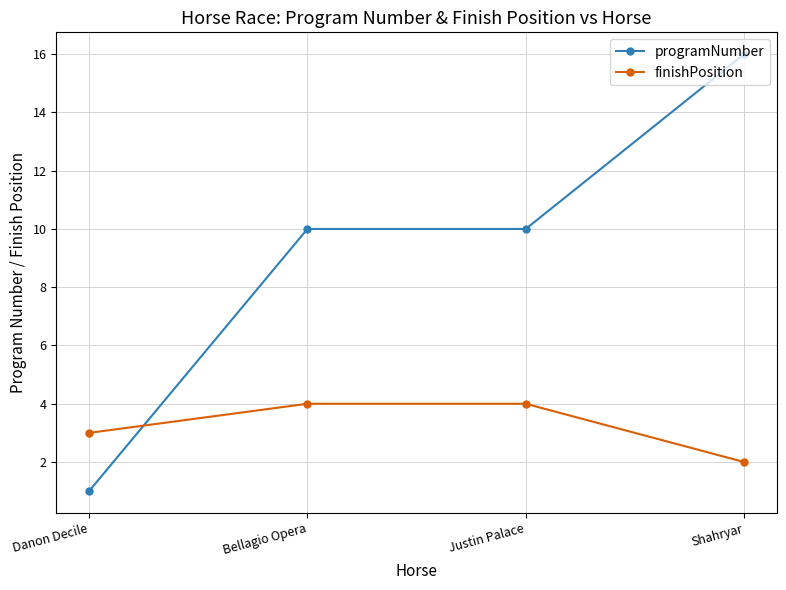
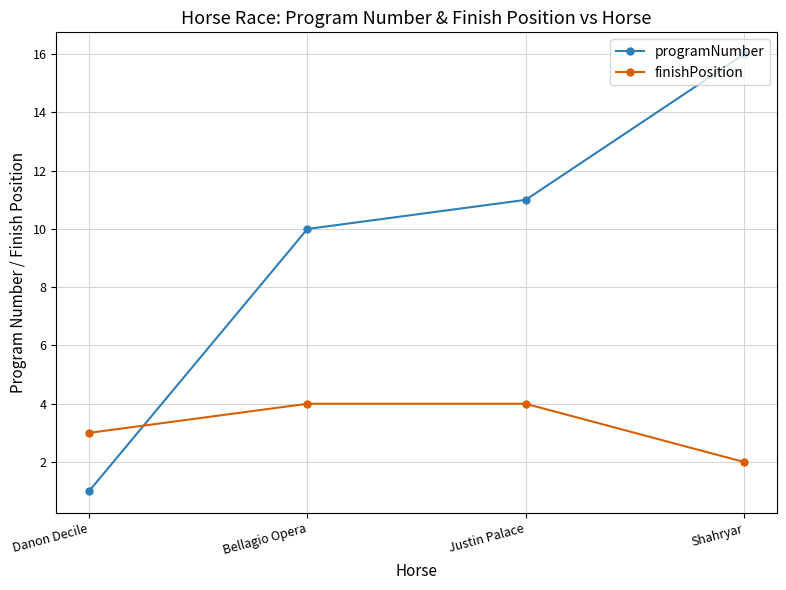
programNumber, Justin Palace: 10 -> 11
